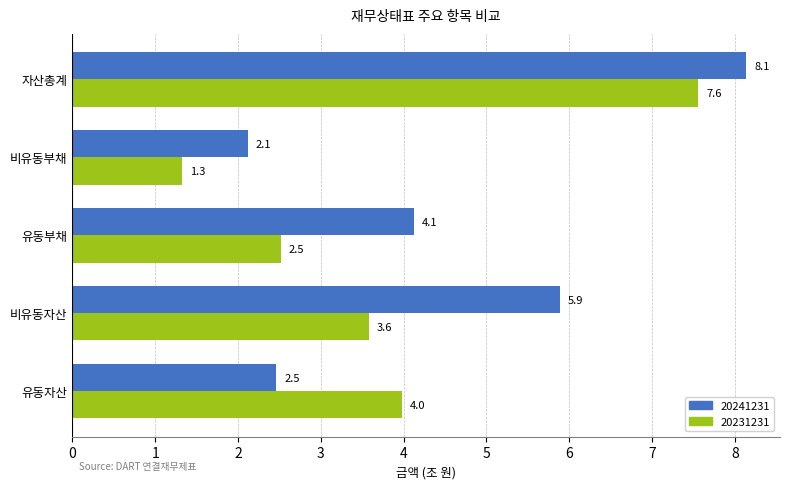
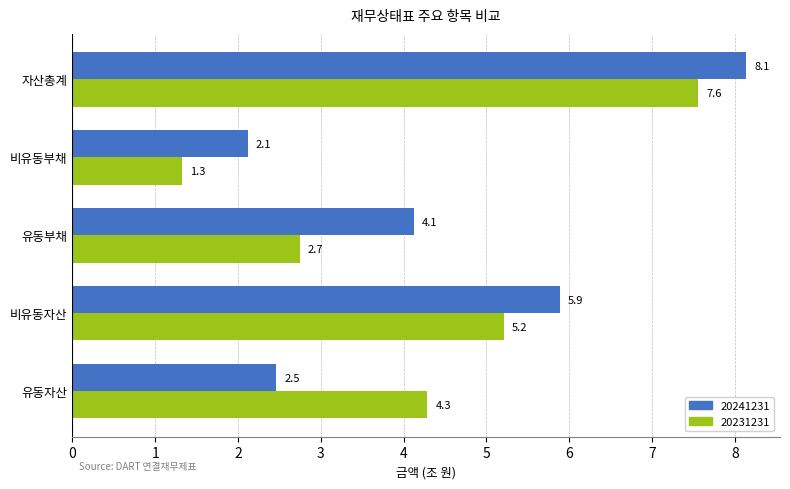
20231231, 유동부채: 2.5 -> 2.7
20231231, 비유동자산: 3.6 -> 5.2
20231231, 유동자산: 4.0 -> 4.3
